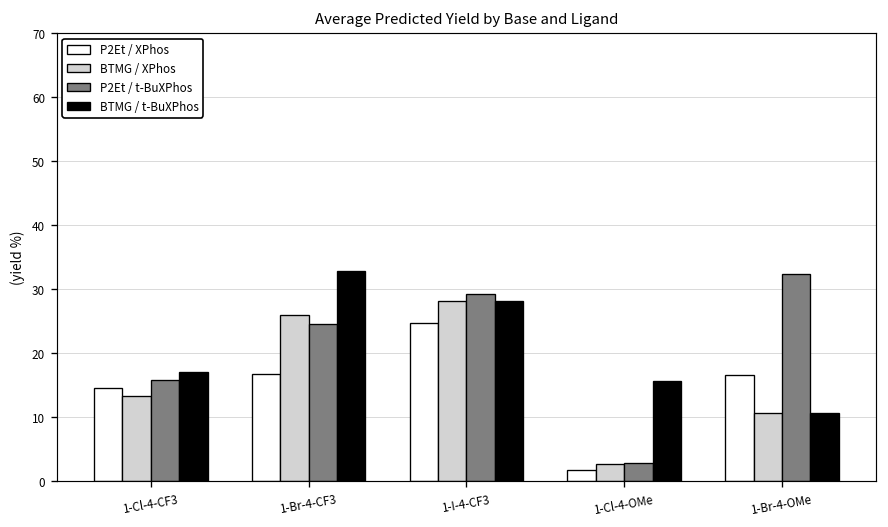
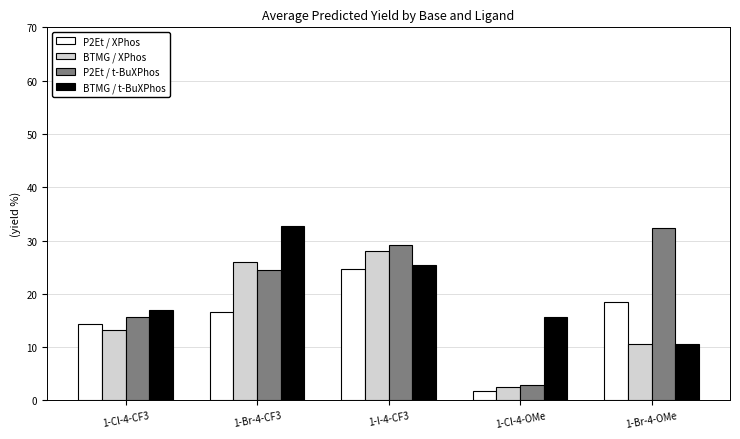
BTMG / t-BuXPhos, 1-I-4-CF3: 28 -> 25
P2Et / XPhos, 1-Br-4-OMe: 16 -> 19
